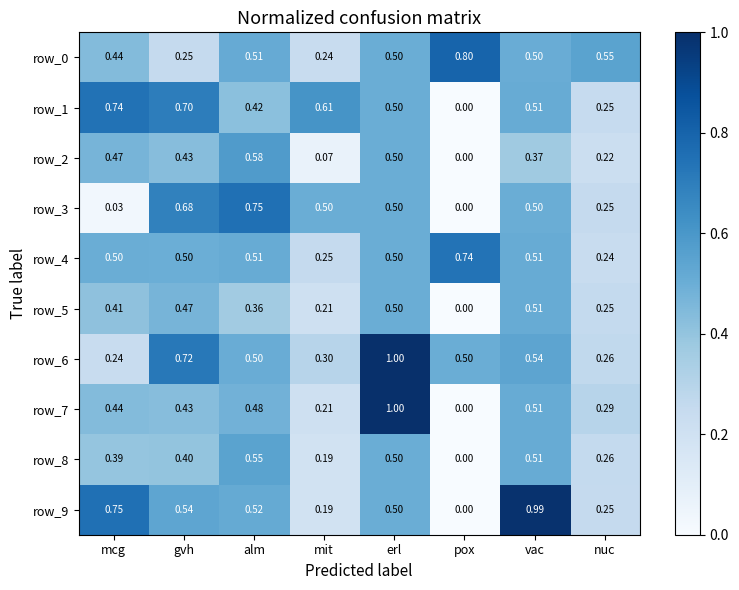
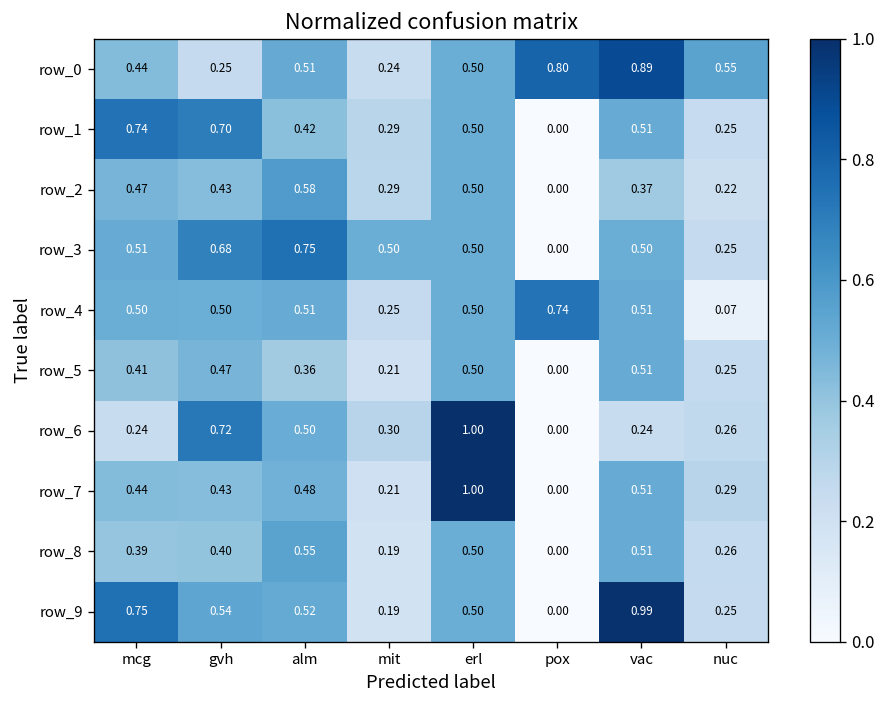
row_0, vac: 0.50 -> 0.89
row_1, mit: 0.61 -> 0.29
row_2, mit: 0.07 -> 0.29
row_3, mcg: 0.03 -> 0.51
row_4, nuc: 0.24 -> 0.07
row_6, pox: 0.50 -> 0.00
row_6, vac: 0.54 -> 0.24
